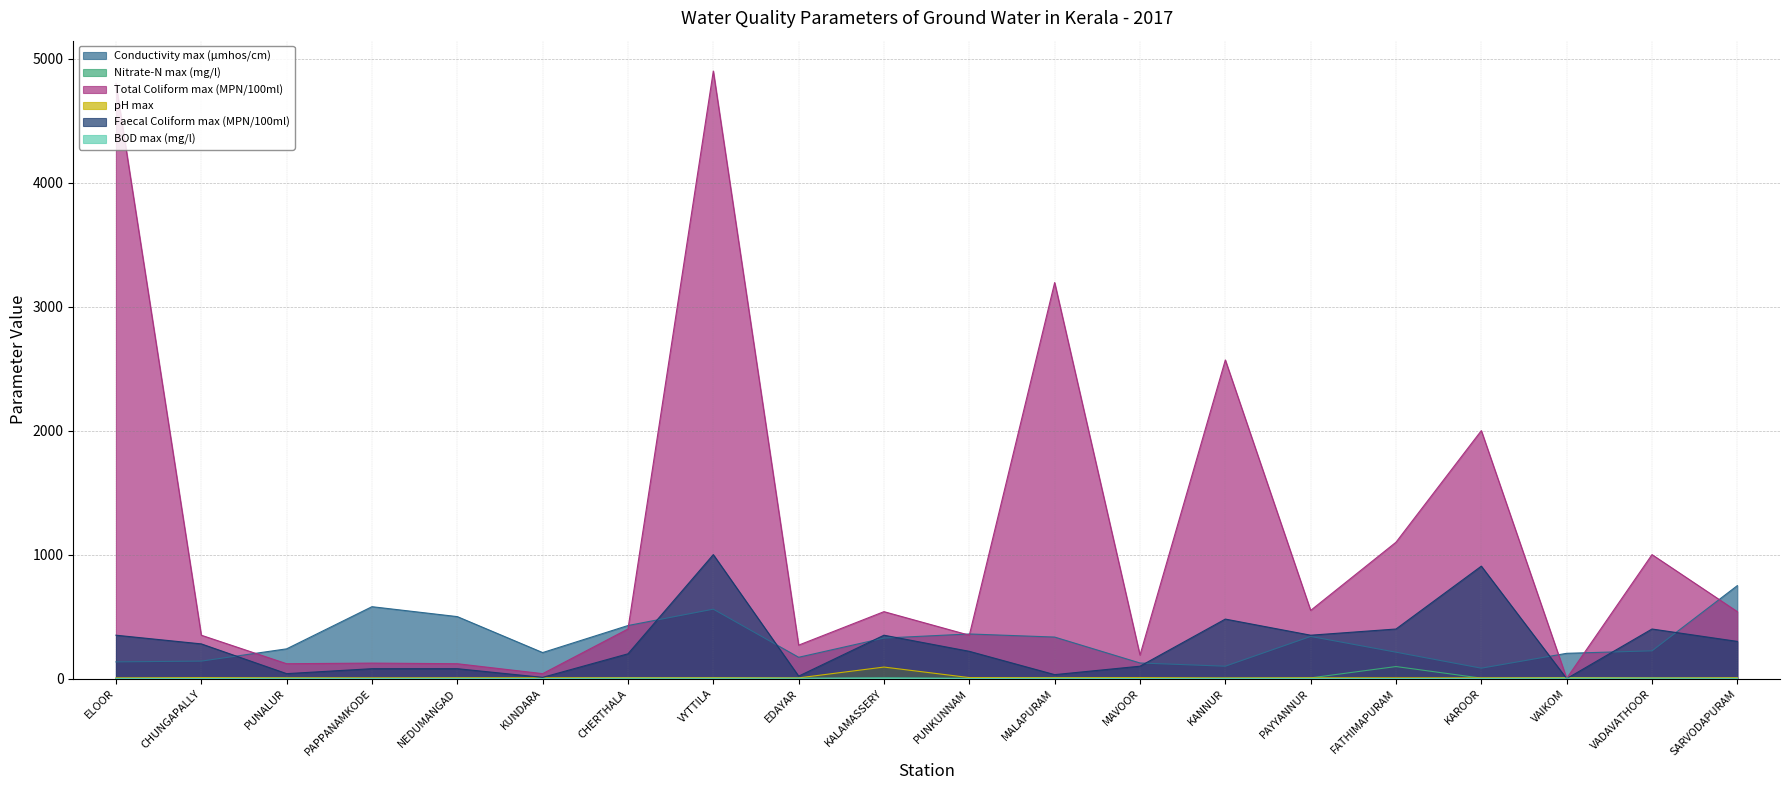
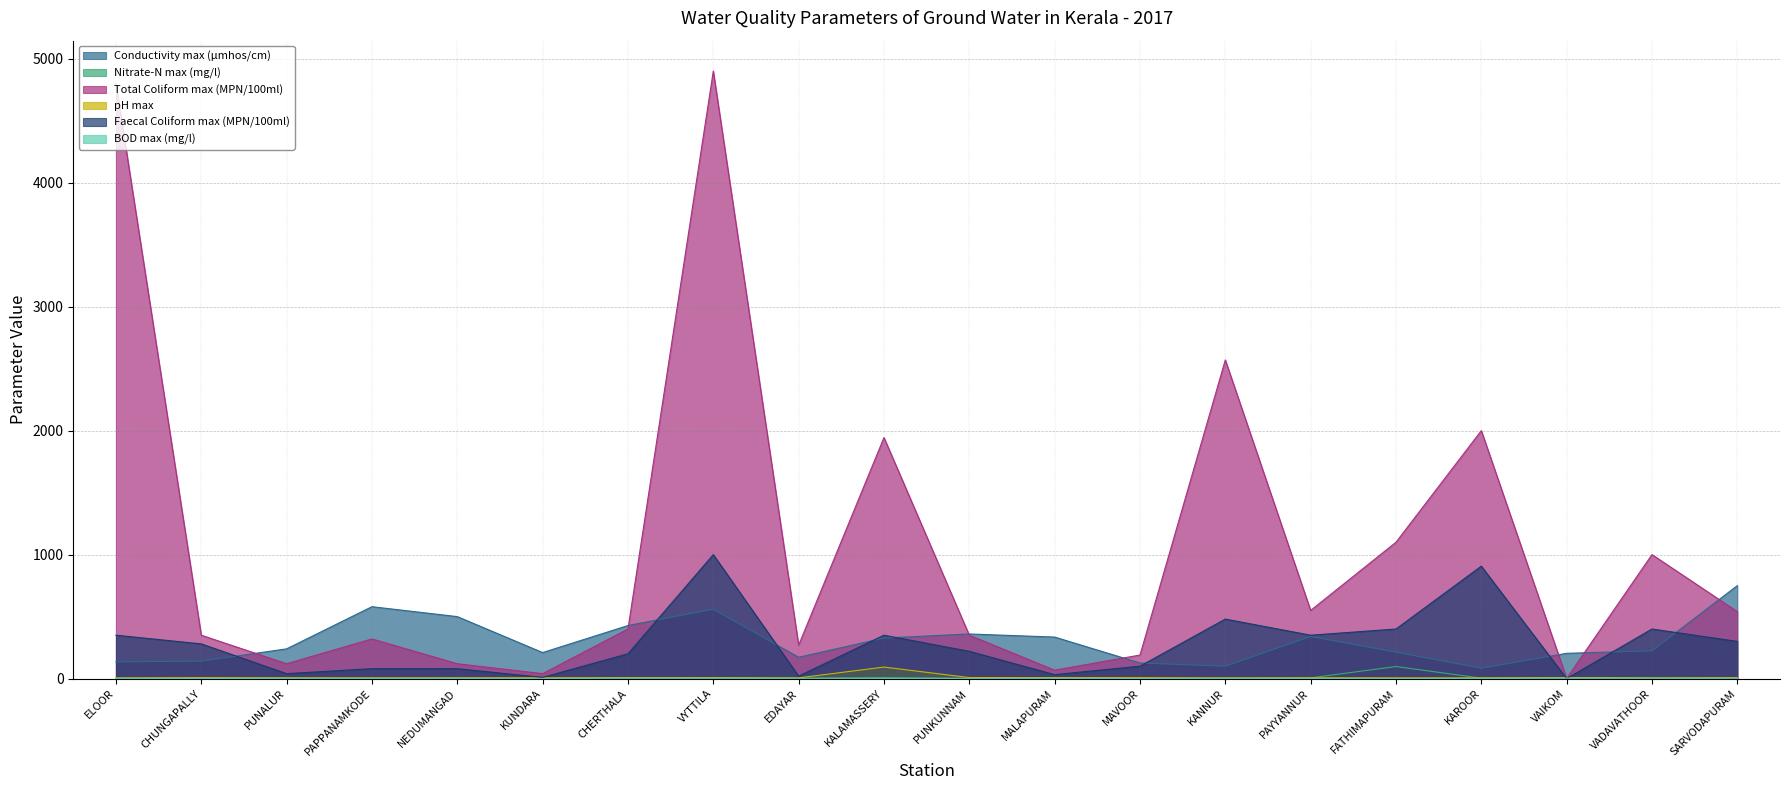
Total Coliform max (MPN/100ml), PAPPANAMKODE: 130 -> 320
Total Coliform max (MPN/100ml), KALAMASSERY: 540 -> 1940
Total Coliform max (MPN/100ml), MALAPURAM: 3190 -> 70
